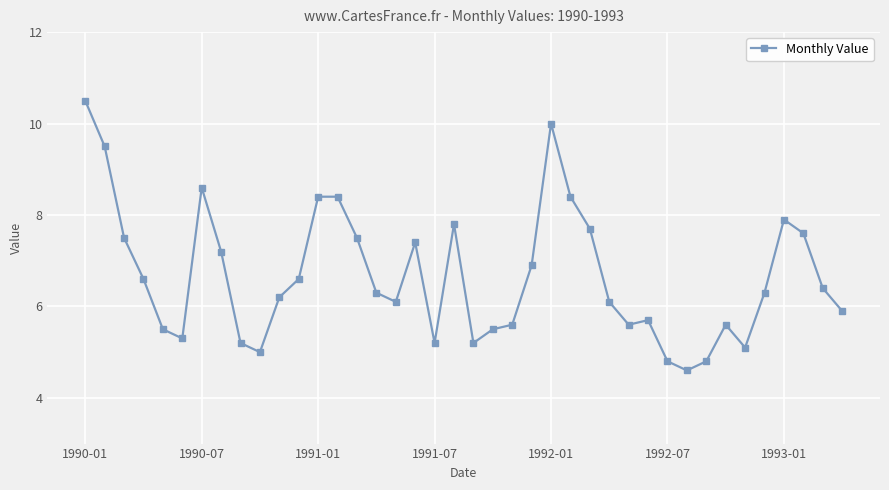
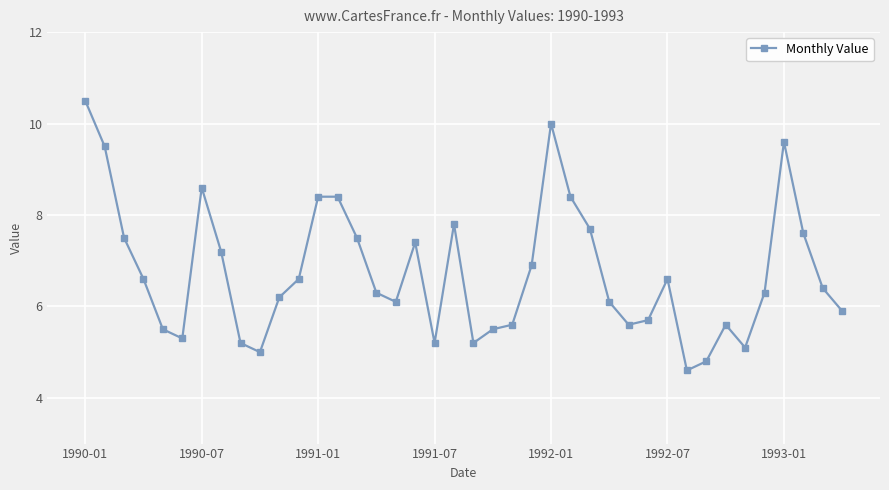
1992-07: 4.8 -> 6.6
1993-01: 7.9 -> 9.6
